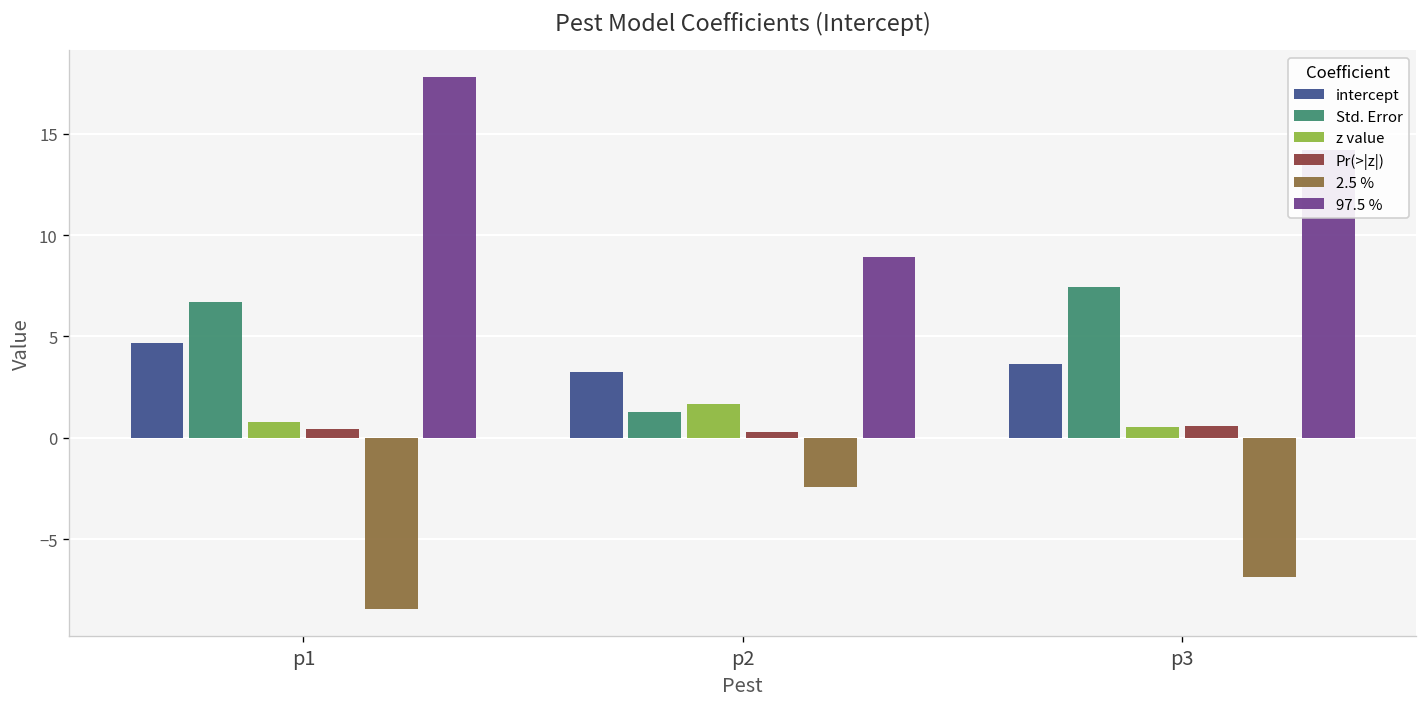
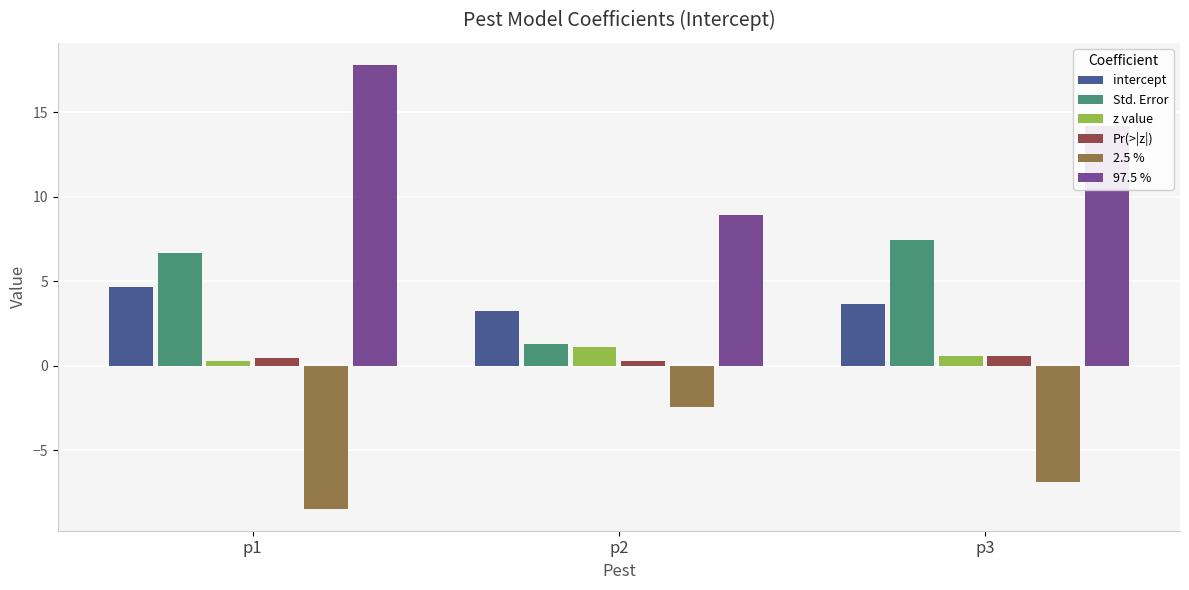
z value, p1: 0.8 -> 0.3
z value, p2: 1.7 -> 1.1
